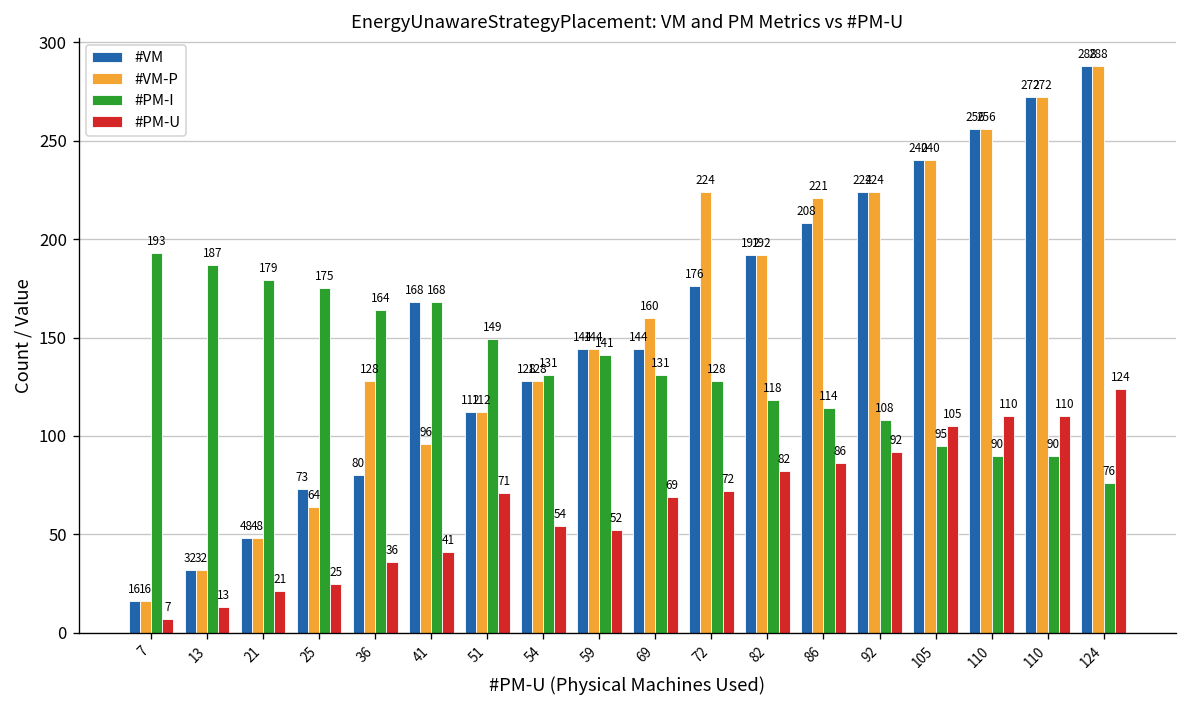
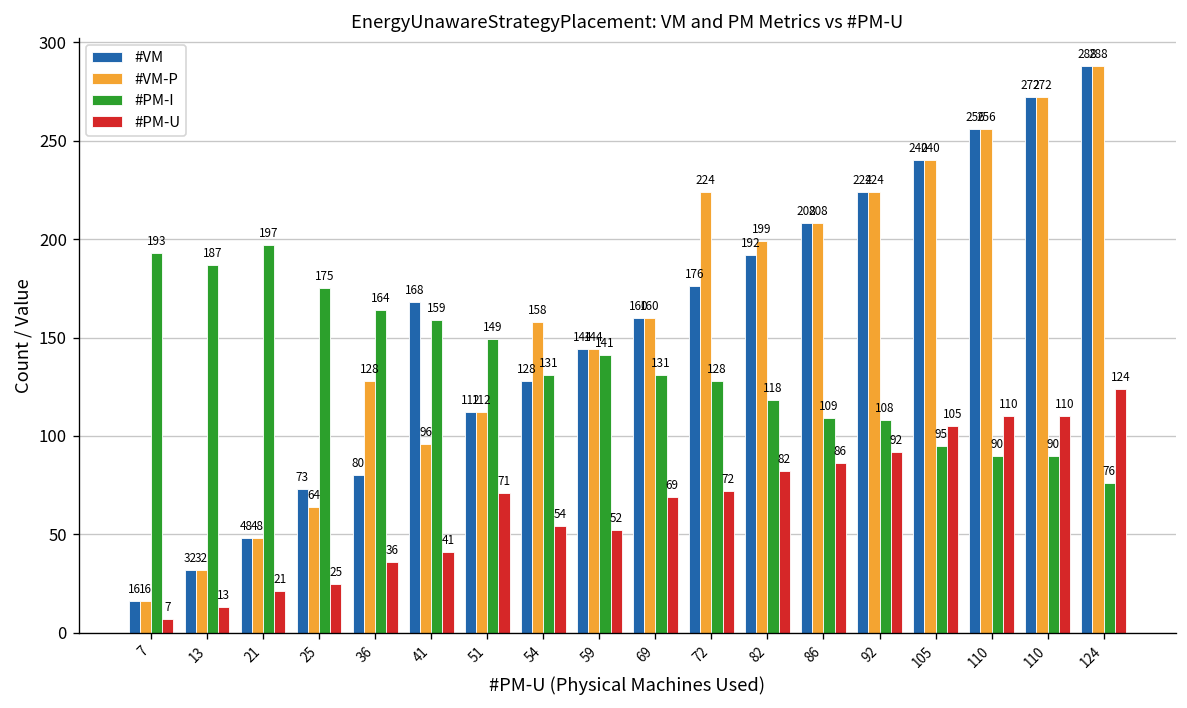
#PM-I, 21: 179 -> 197
#PM-I, 41: 168 -> 159
#VM-P, 54: 128 -> 158
#VM, 69: 144 -> 160
#VM-P, 82: 192 -> 199
#VM-P, 86: 221 -> 208
#PM-I, 86: 114 -> 109
